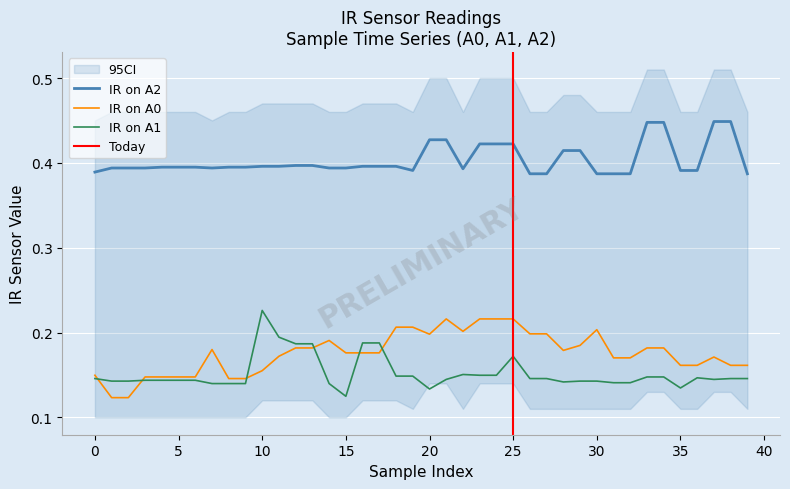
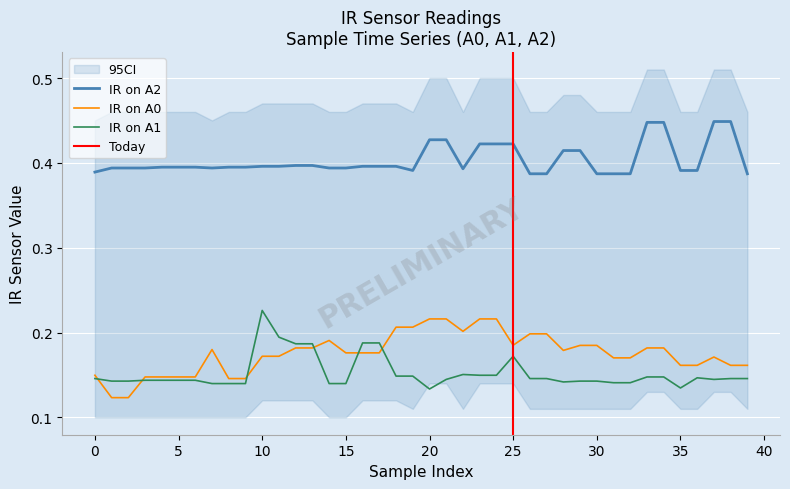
IR on A0, 10: 0.16 -> 0.17
IR on A1, 15: 0.12 -> 0.14
IR on A0, 20: 0.20 -> 0.22
IR on A0, 25: 0.22 -> 0.19
IR on A0, 30: 0.20 -> 0.18
